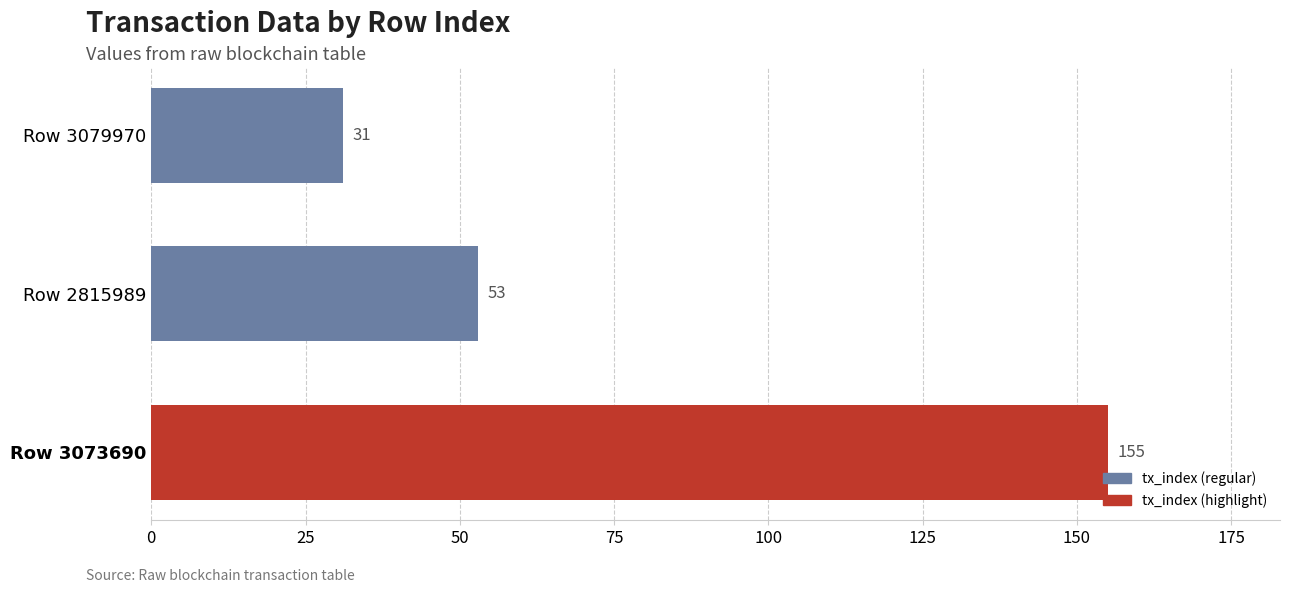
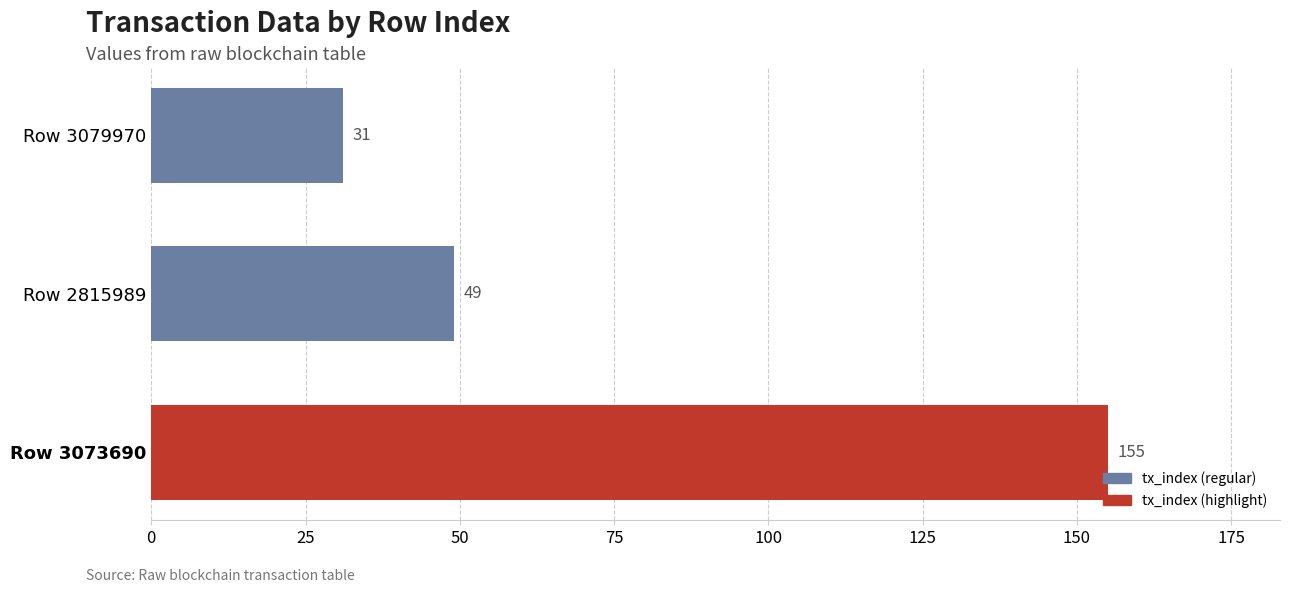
Row 2815989: 53 -> 49
